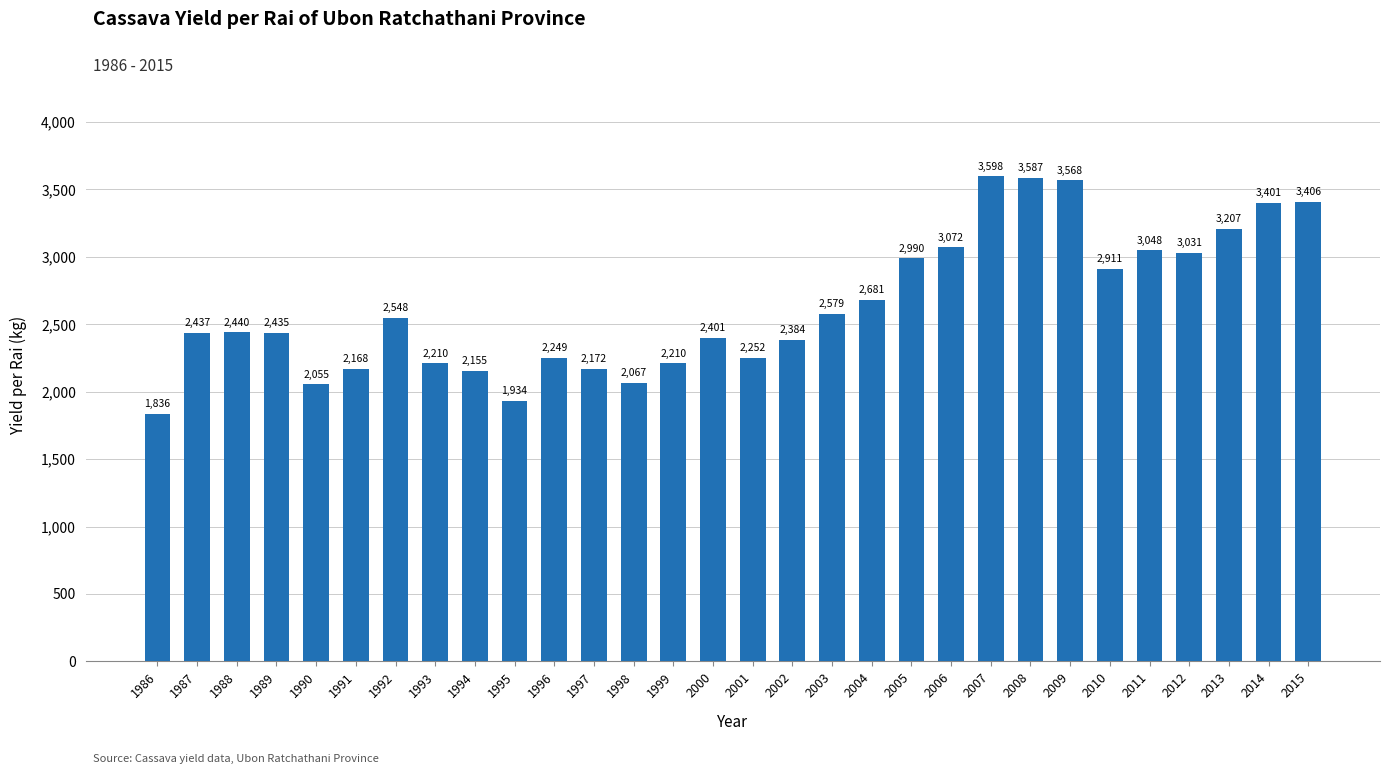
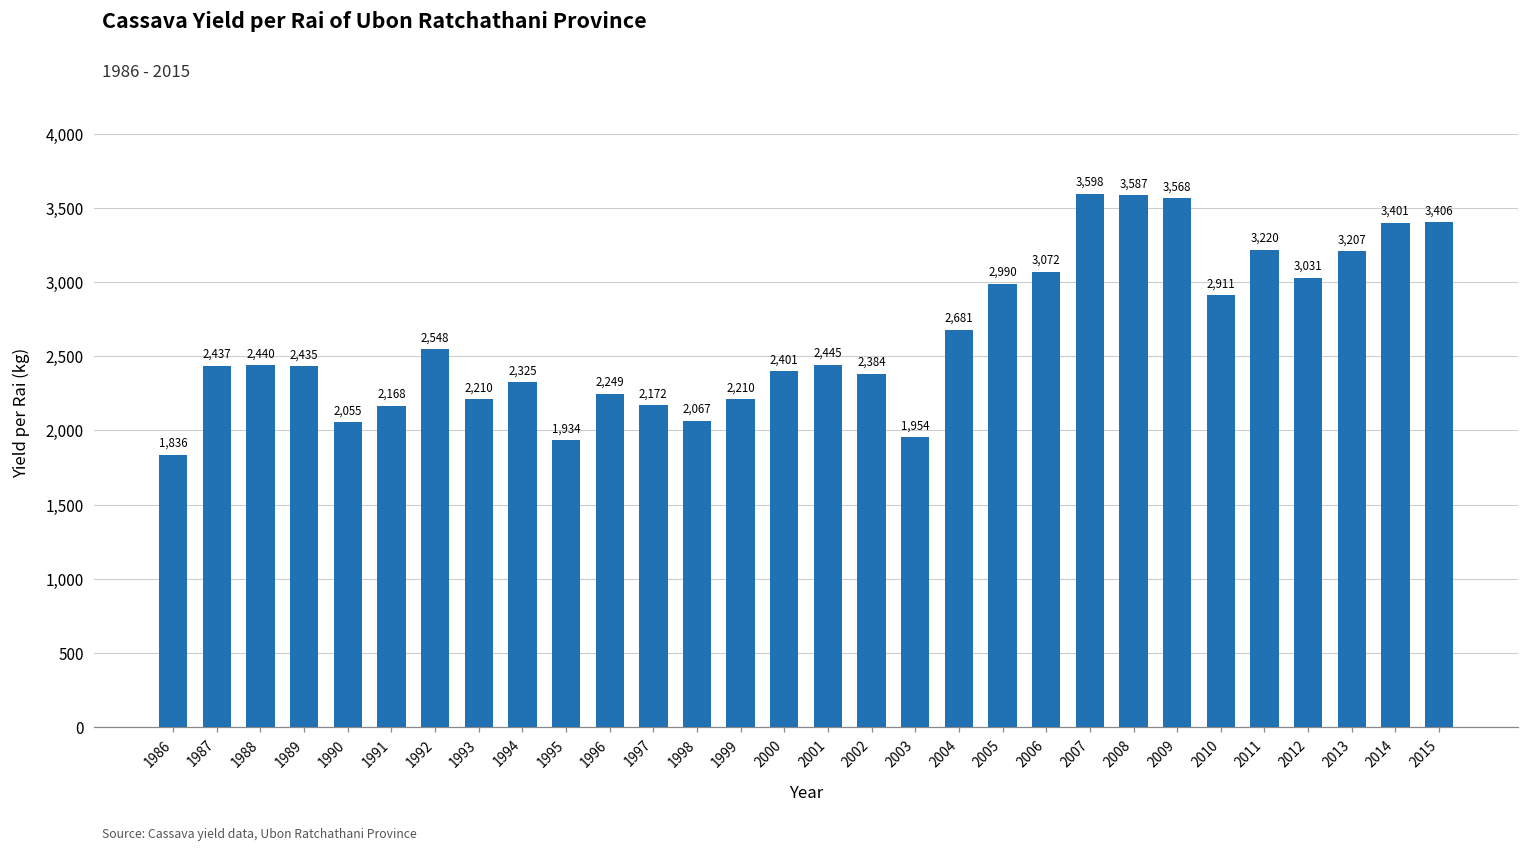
1994: 2,155 -> 2,325
2001: 2,252 -> 2,445
2003: 2,579 -> 1,954
2011: 3,048 -> 3,220
